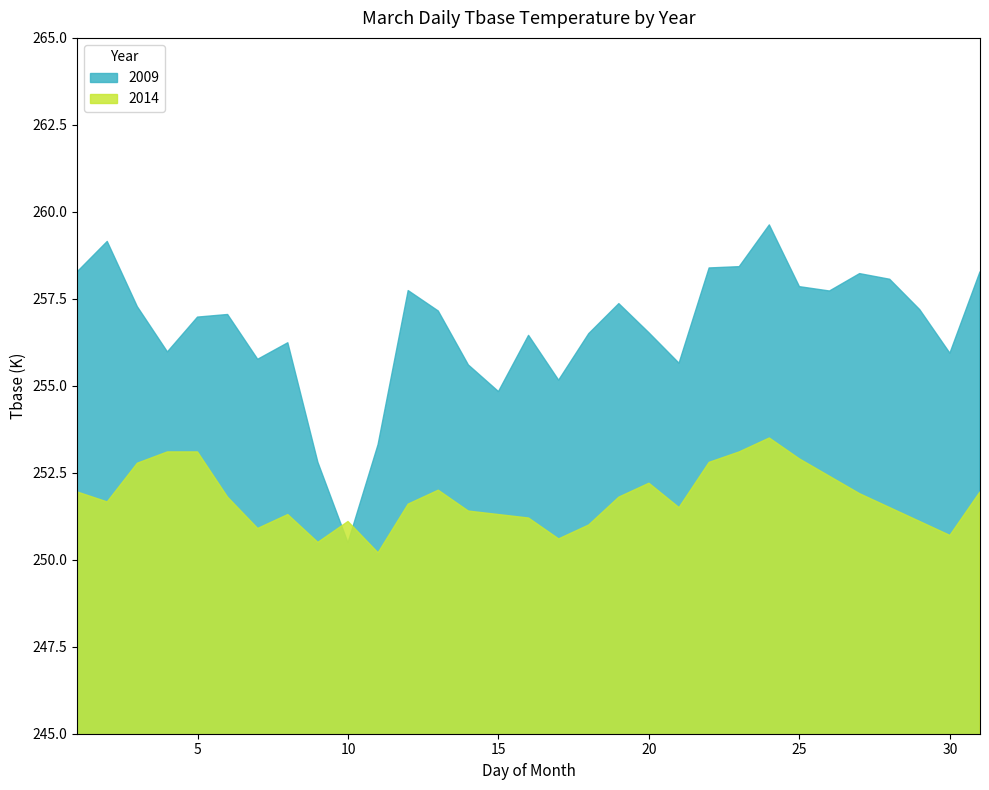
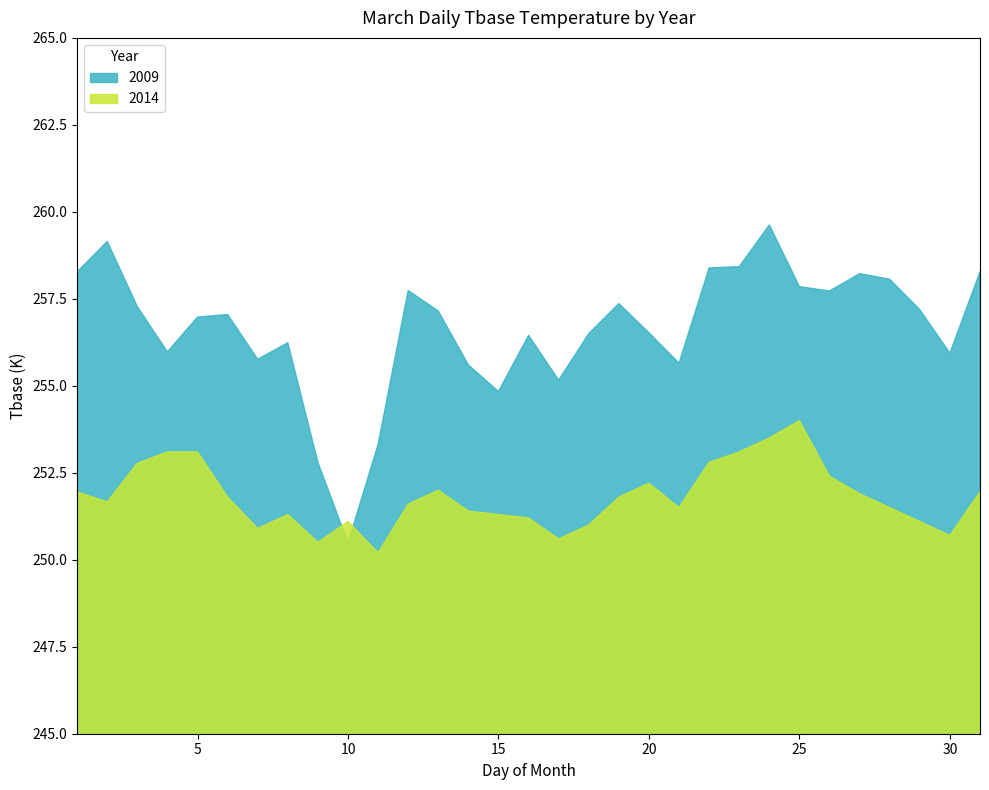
2014, 25: 252.9 -> 254.0
